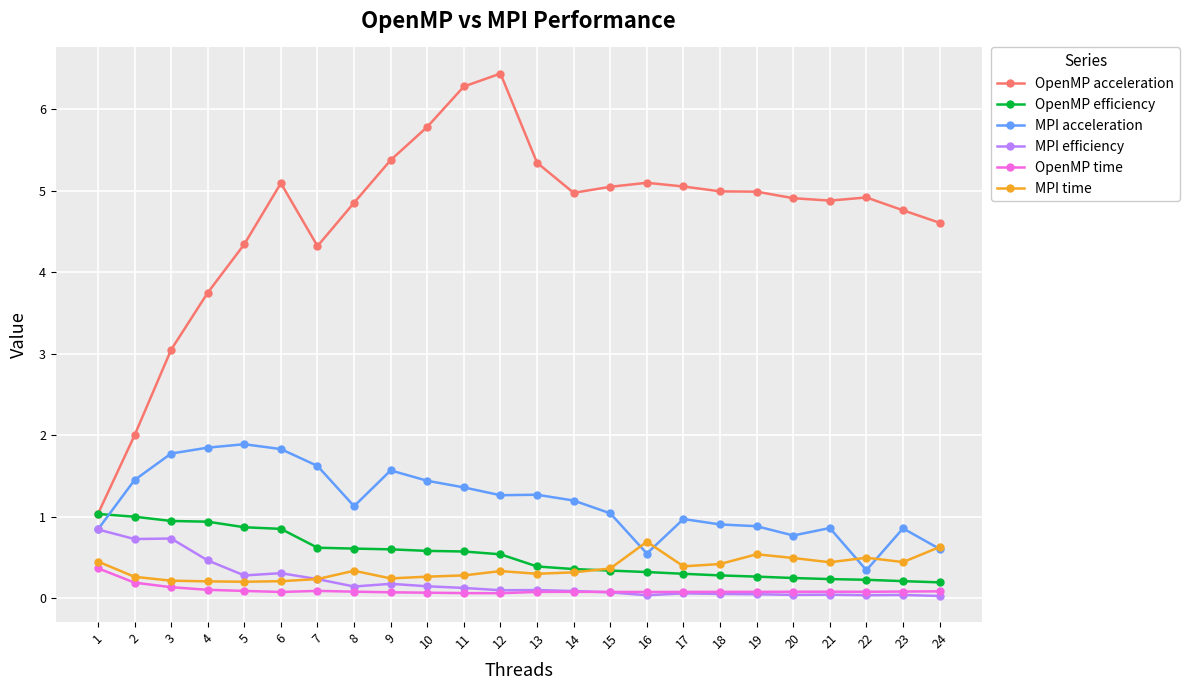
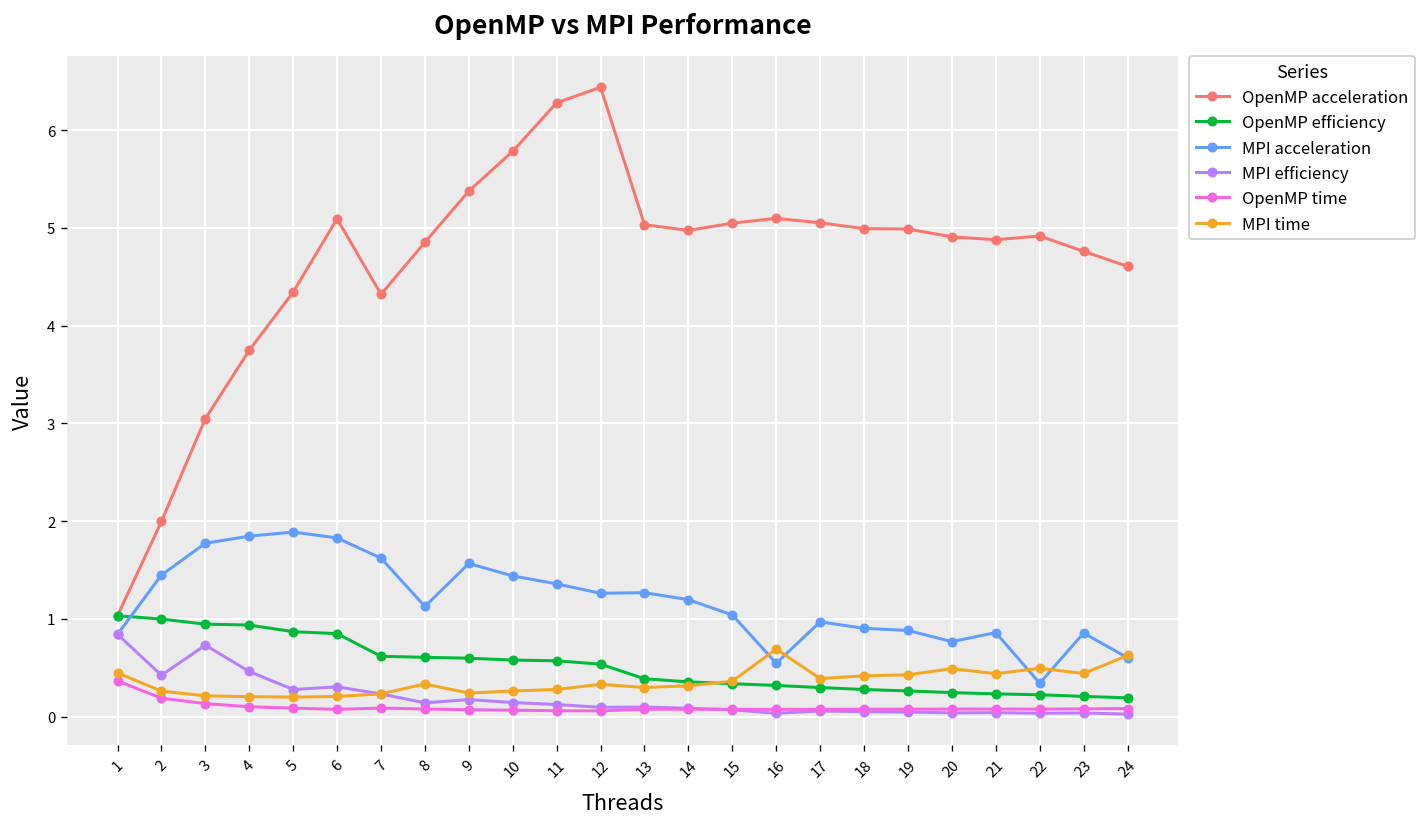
MPI efficiency, 2: 0.7 -> 0.4
OpenMP acceleration, 13: 5.3 -> 5.0
MPI time, 19: 0.5 -> 0.4
